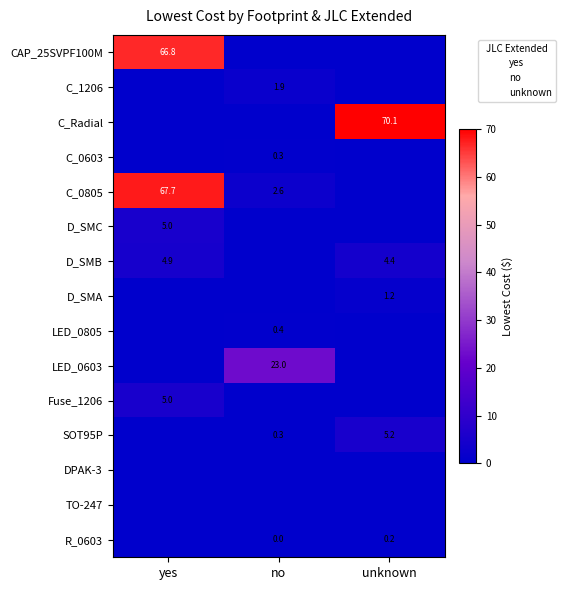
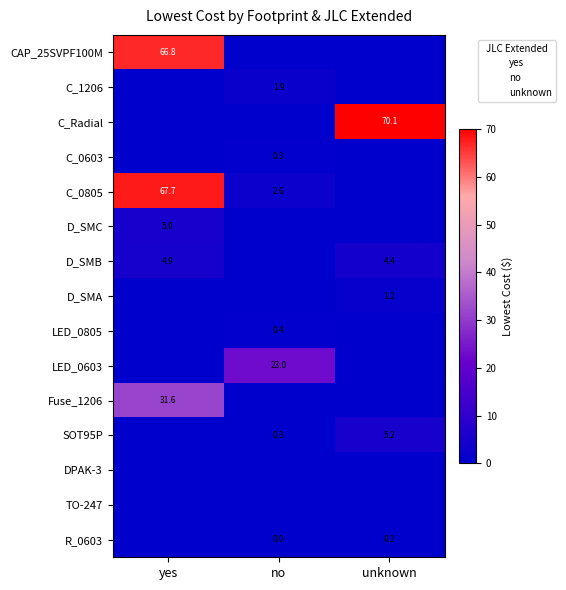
Fuse_1206, yes: 5.0 -> 31.6
